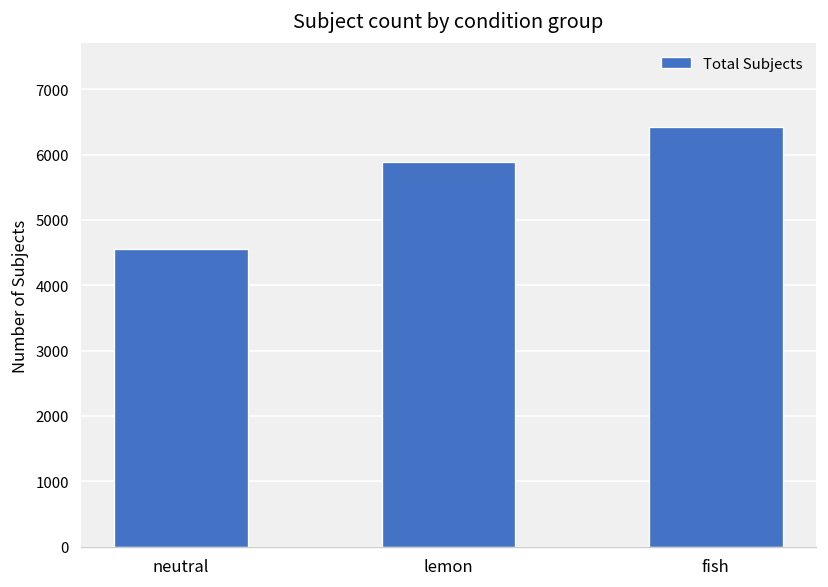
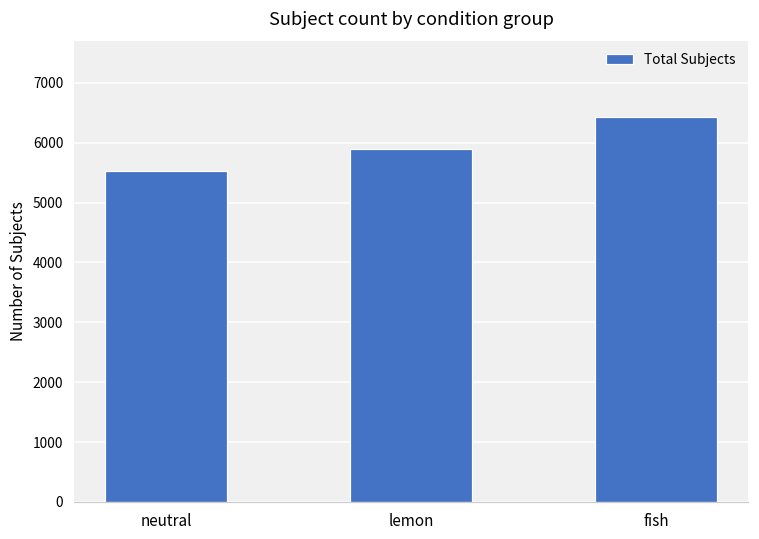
neutral: 4600 -> 5500
